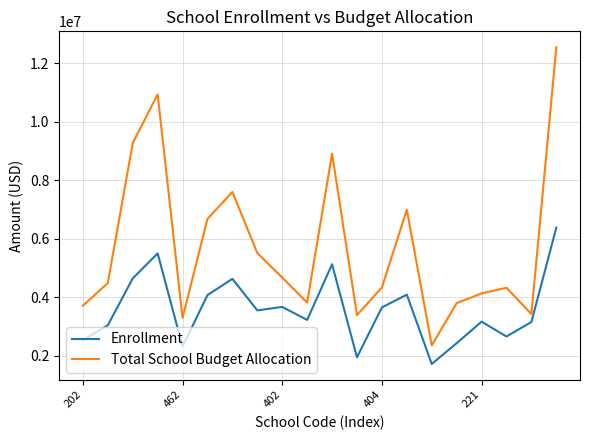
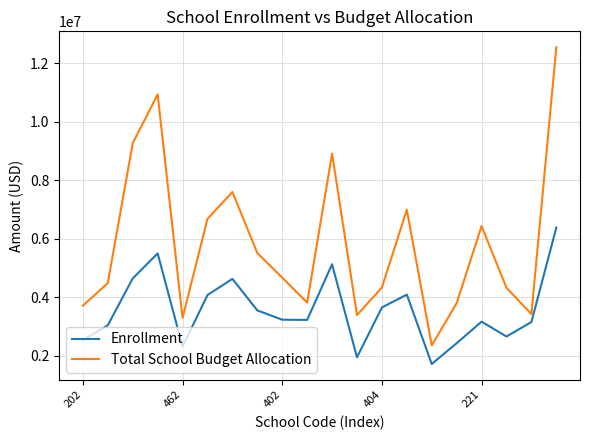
Enrollment, 402: 3700000 -> 3200000
Total School Budget Allocation, 221: 4100000 -> 6400000
